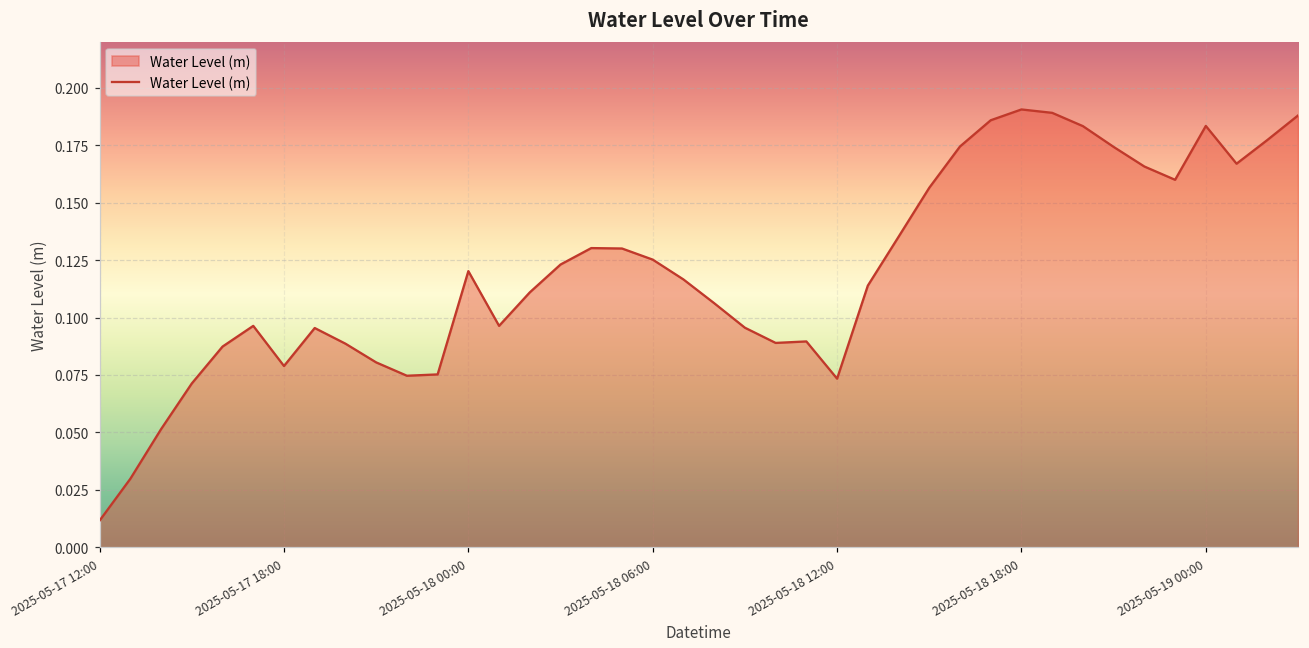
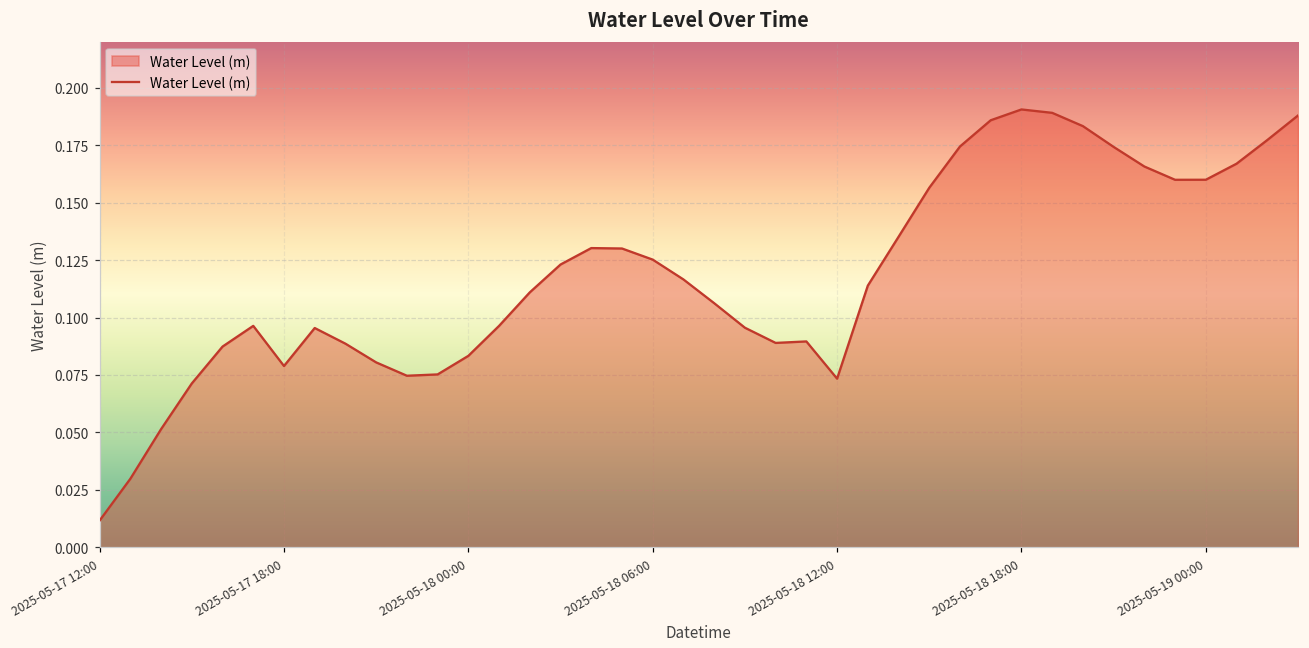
2025-05-18 00:00: 0.120 -> 0.083
2025-05-19 00:00: 0.183 -> 0.160
